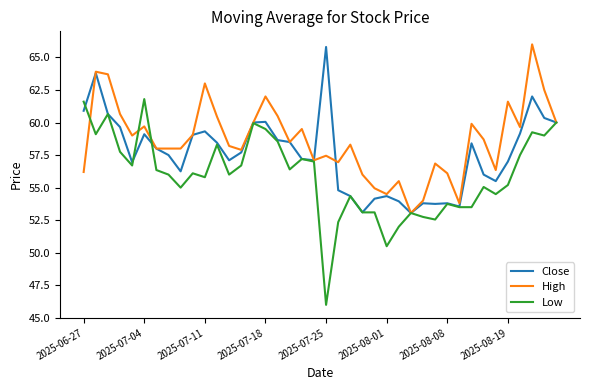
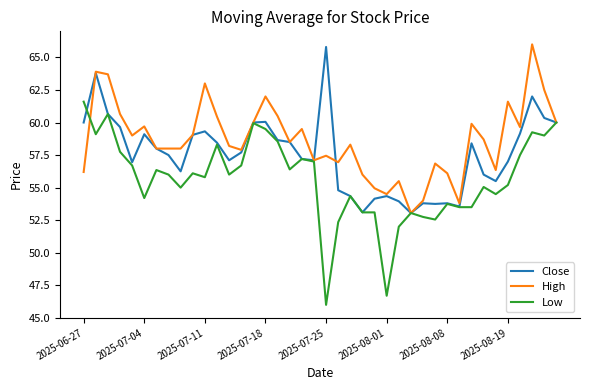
Close, 2025-06-27: 60.9 -> 60.0
Low, 2025-07-04: 61.8 -> 54.2
Low, 2025-08-01: 50.5 -> 46.7
